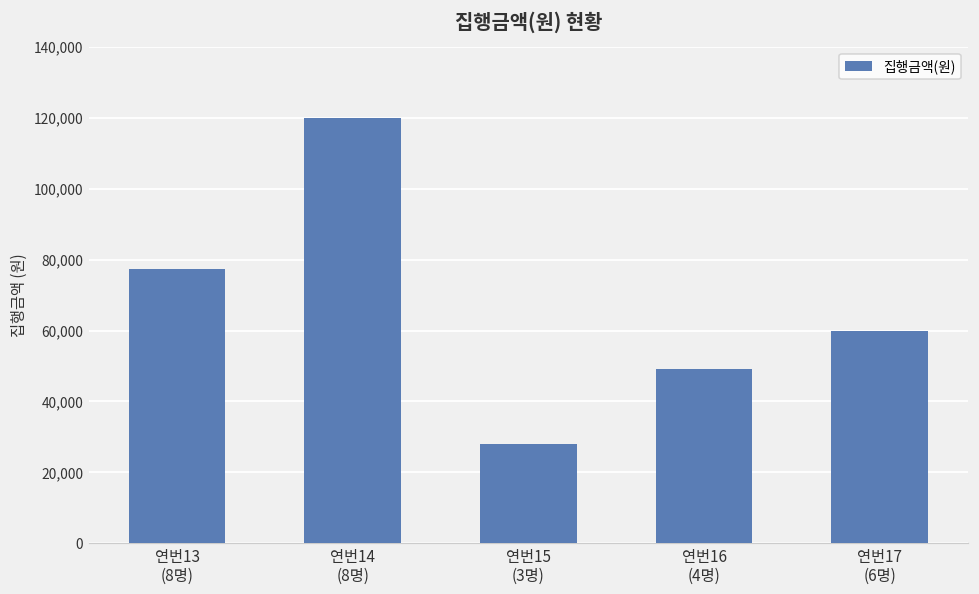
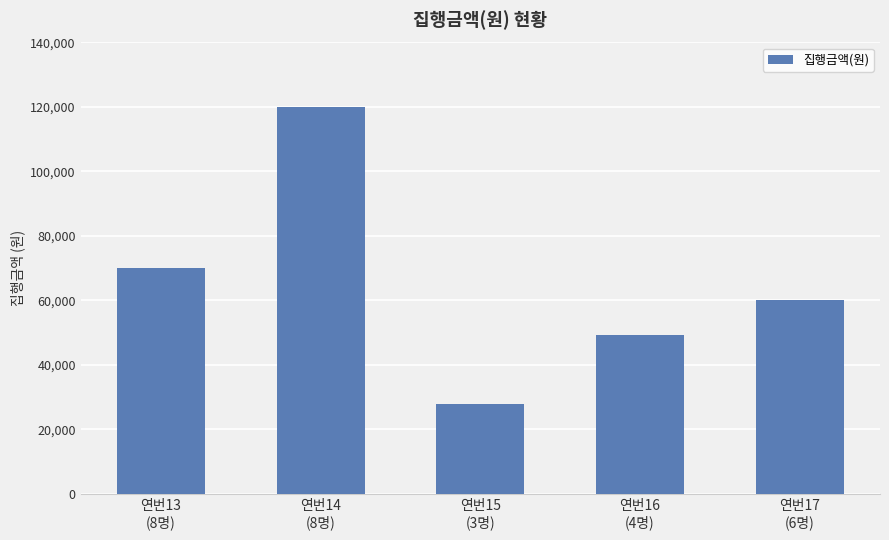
연번13 (8명): 77,000 -> 70,000
